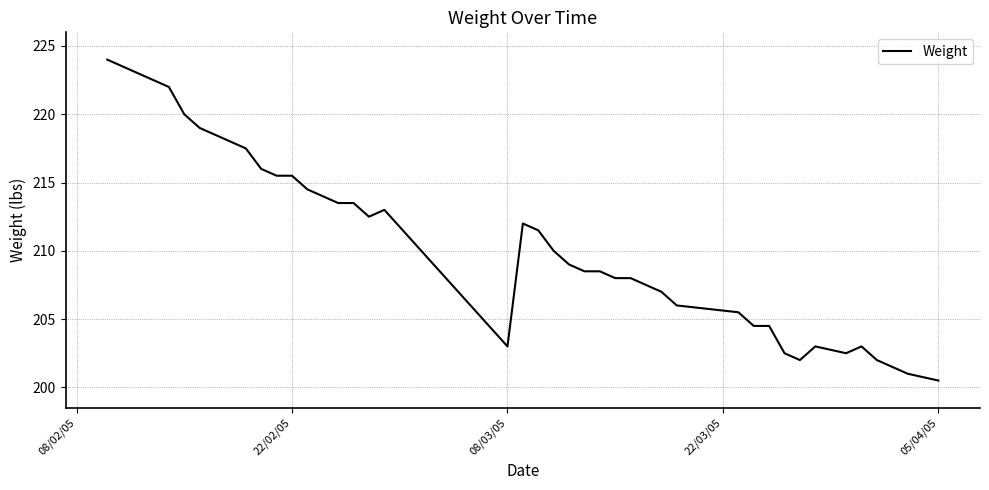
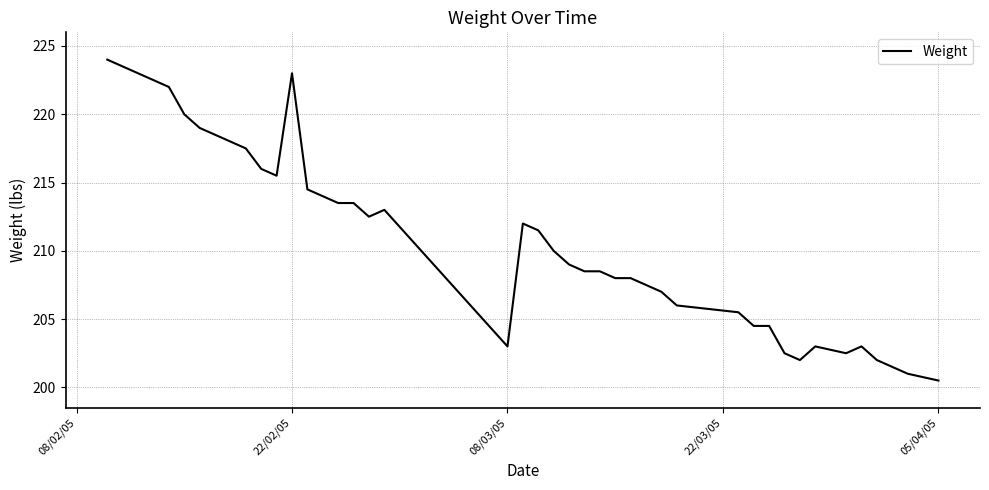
22/02/05: 215.5 -> 223.0
